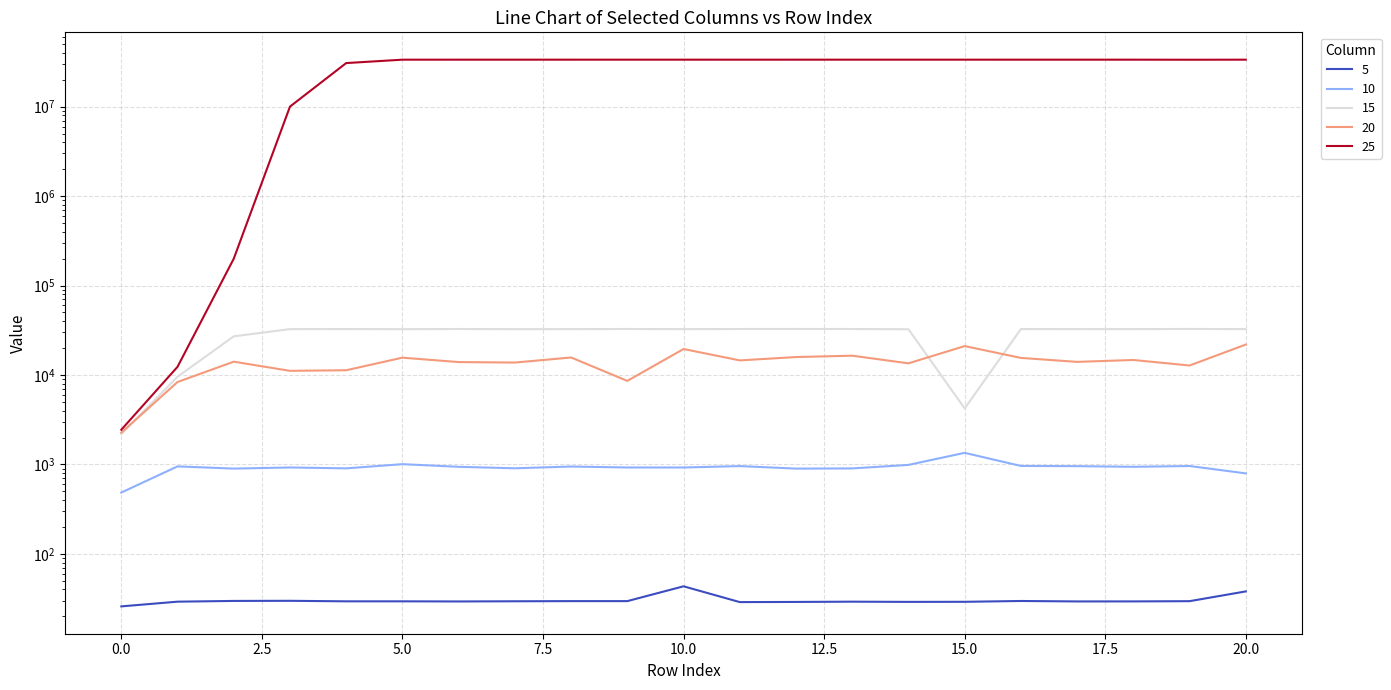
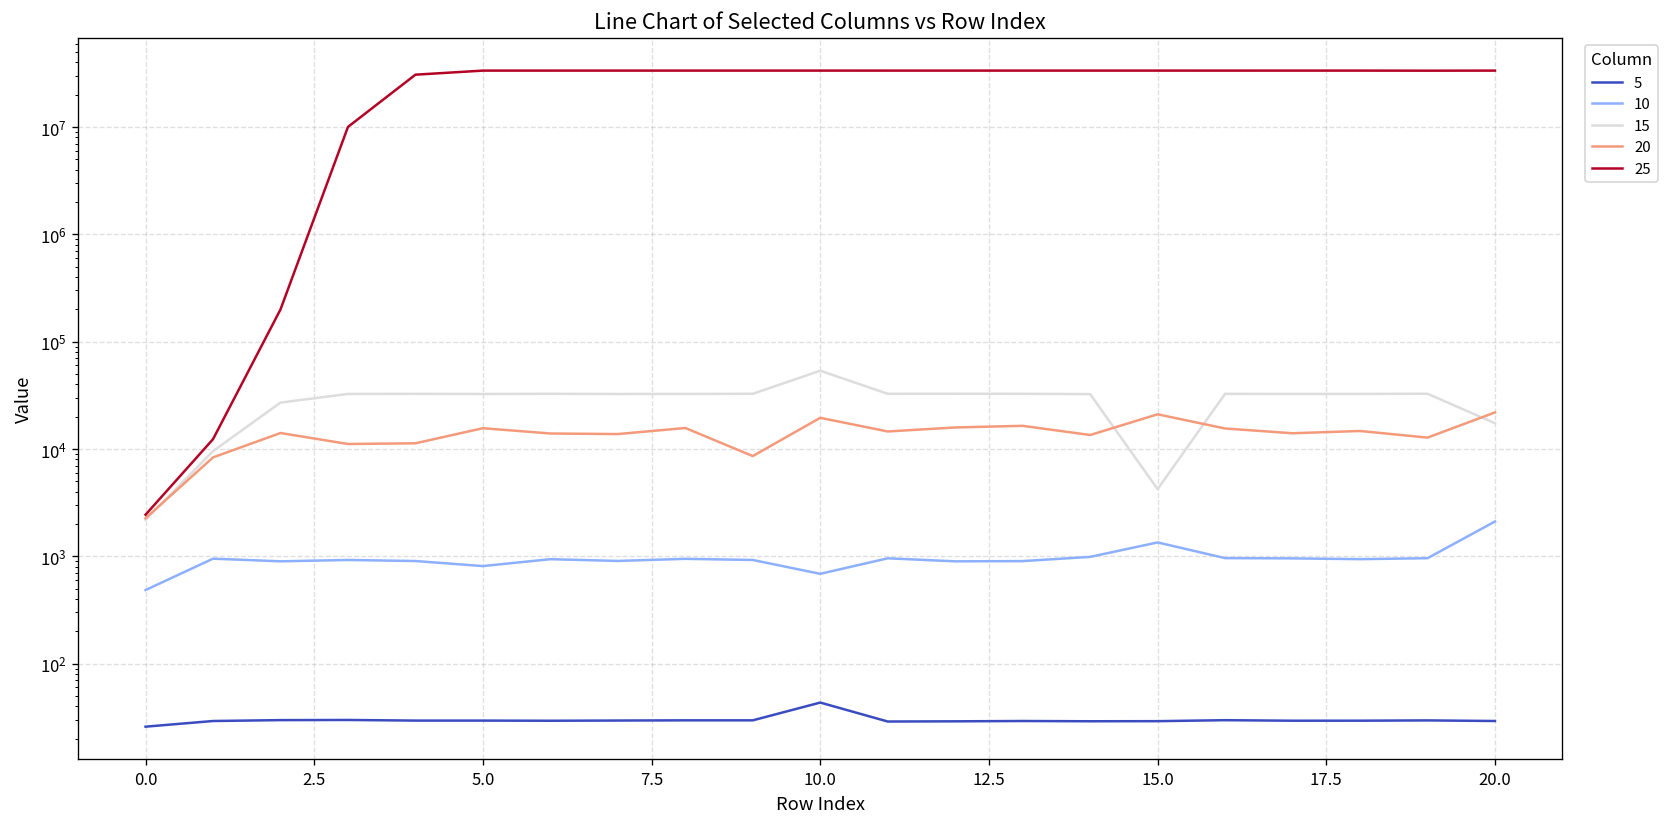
10, 5.0: 1000 -> 800
10, 10.0: 900 -> 700
15, 10.0: 33000 -> 50000
5, 20.0: 38 -> 29
10, 20.0: 800 -> 2100
15, 20.0: 33000 -> 17000
